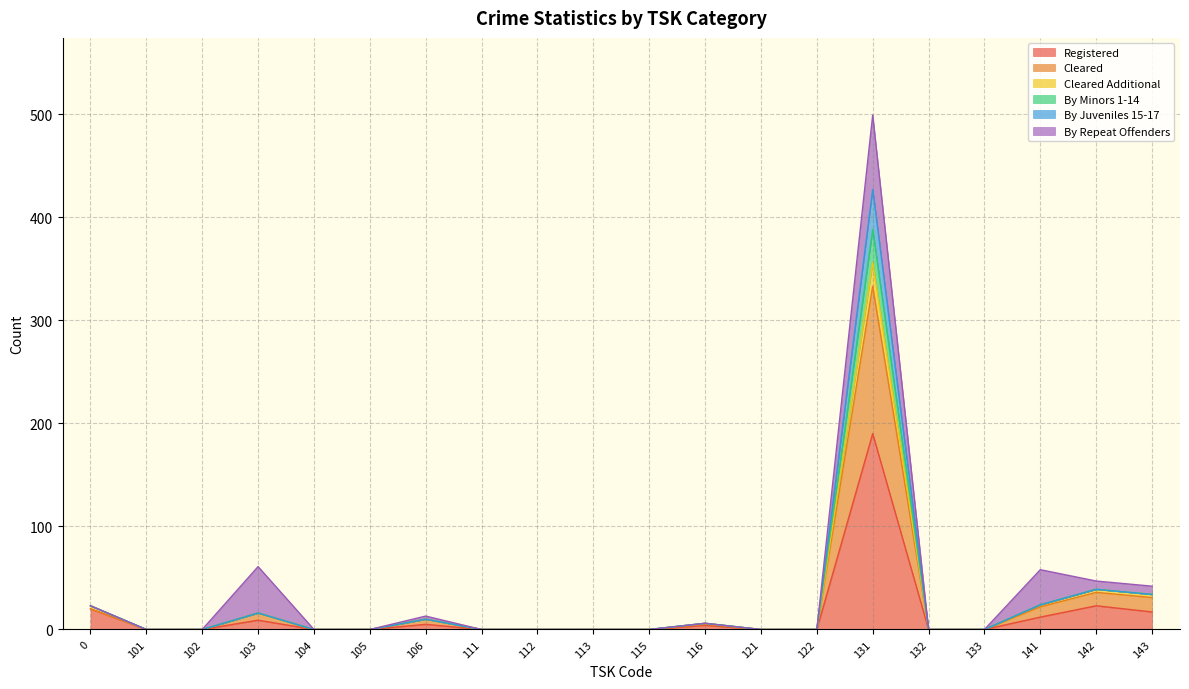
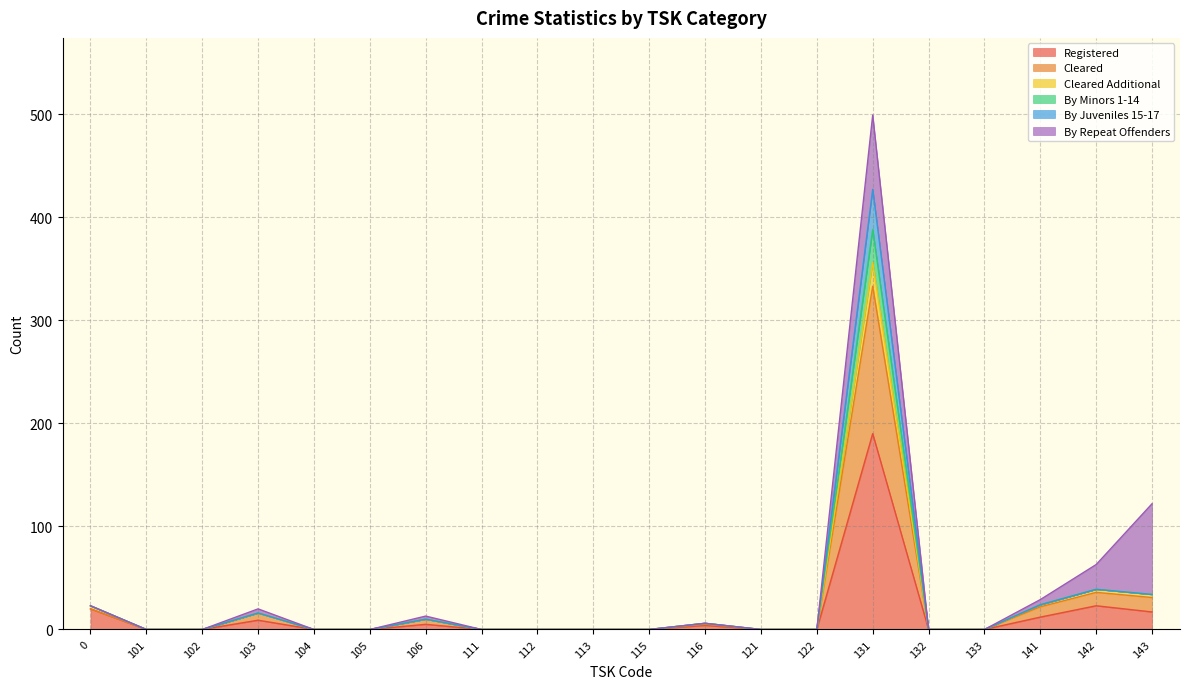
By Repeat Offenders, 103: 45 -> 4
By Repeat Offenders, 141: 34 -> 5
By Repeat Offenders, 142: 8 -> 24
By Repeat Offenders, 143: 8 -> 88
